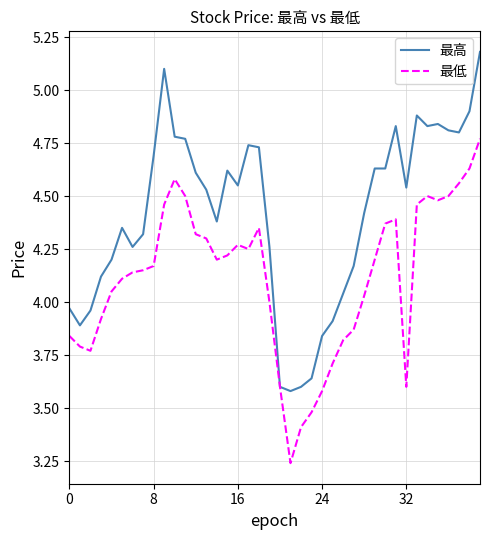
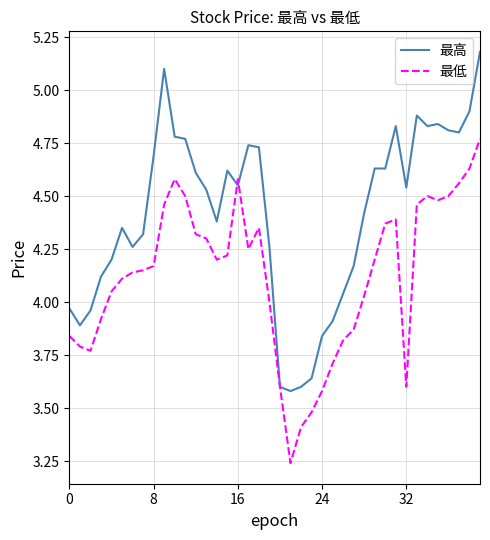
最低, 16: 4.27 -> 4.58
